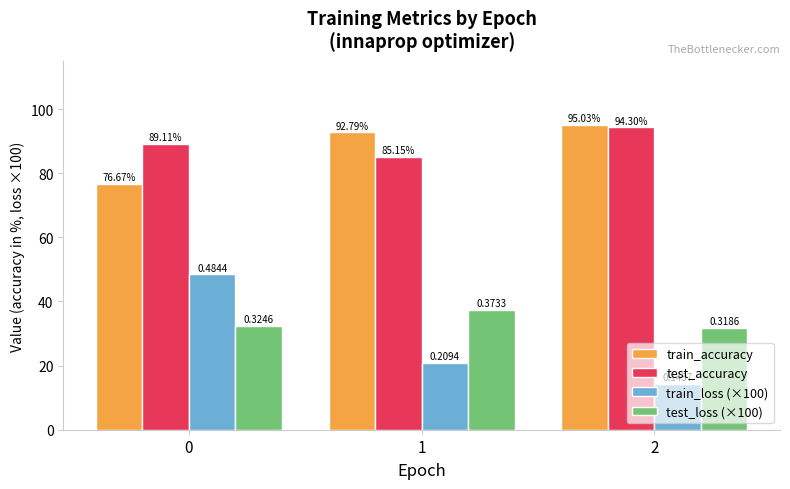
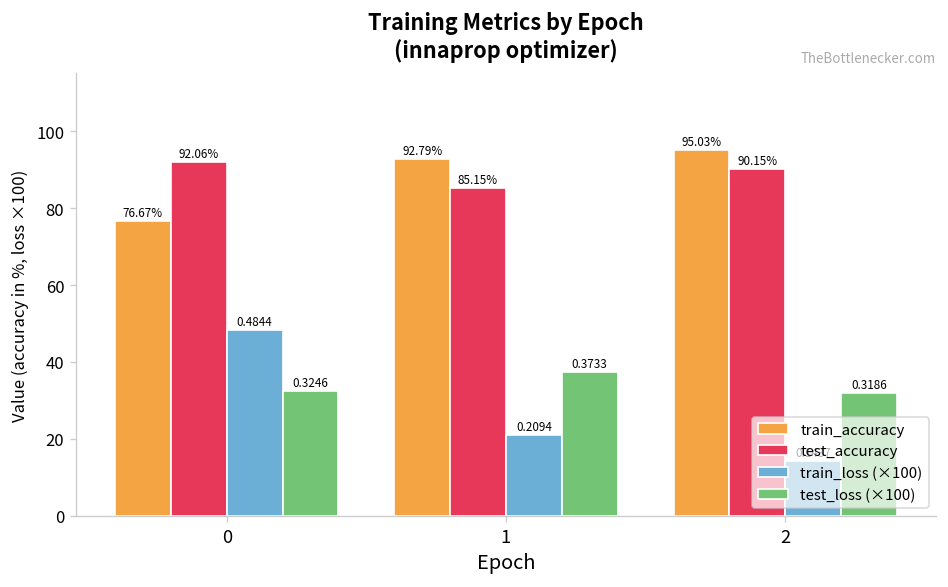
test_accuracy, 0: 89.11% -> 92.06%
test_accuracy, 2: 94.30% -> 90.15%
